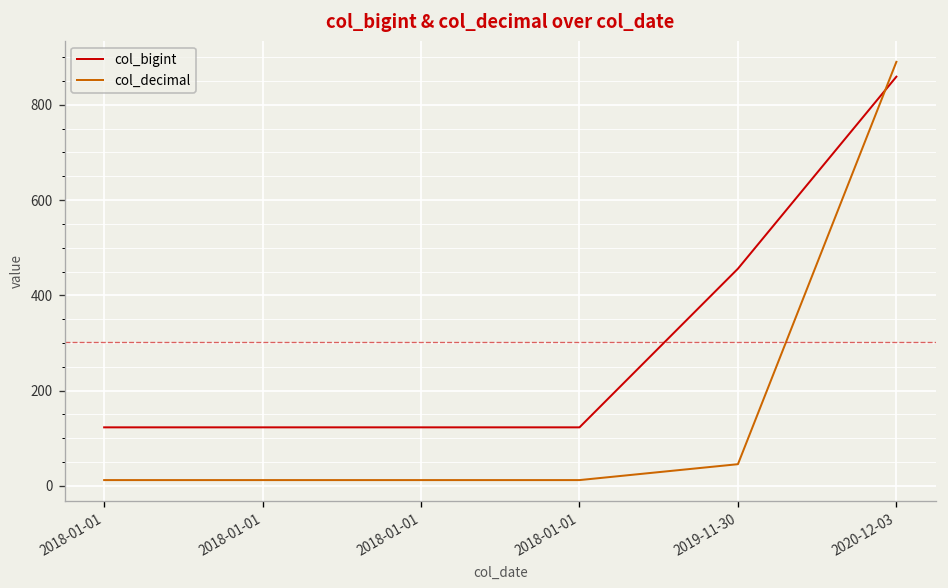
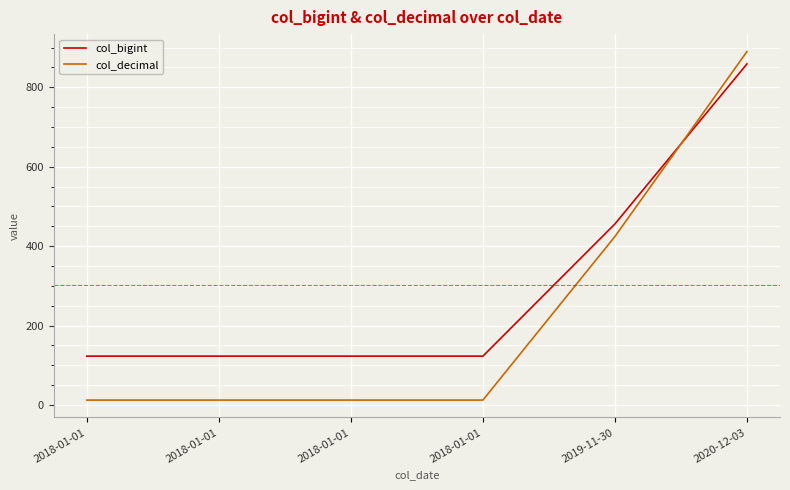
col_decimal, 2019-11-30: 50 -> 420
